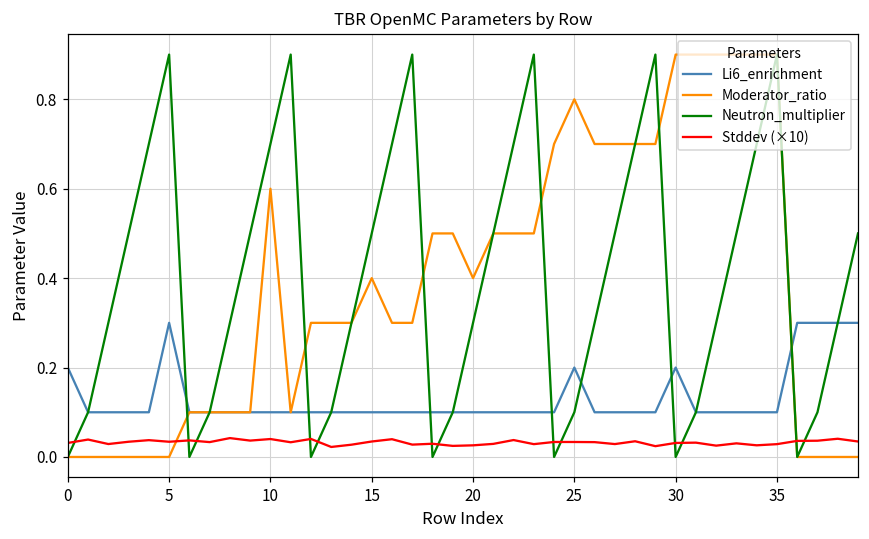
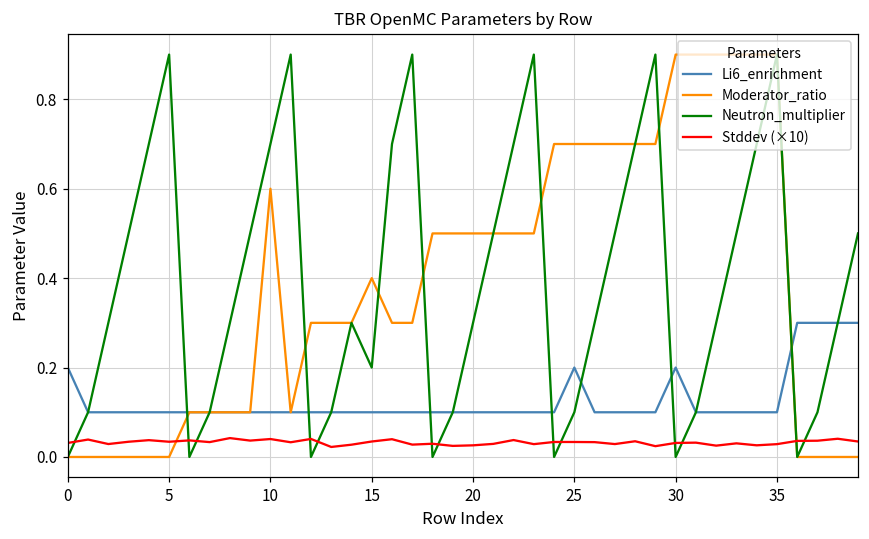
Li6_enrichment, 5: 0.3 -> 0.1
Neutron_multiplier, 15: 0.5 -> 0.2
Moderator_ratio, 20: 0.4 -> 0.5
Moderator_ratio, 25: 0.8 -> 0.7
